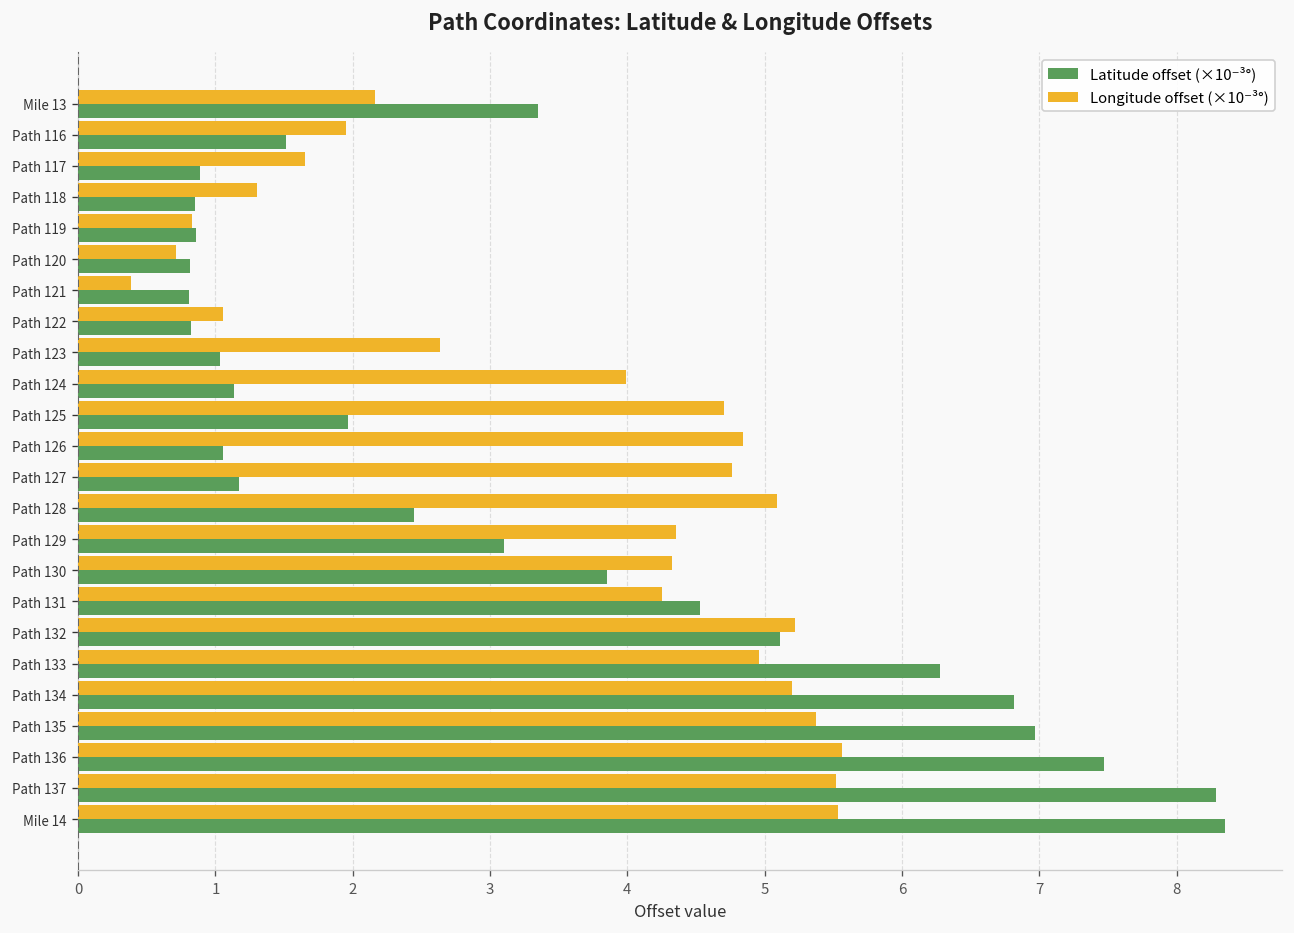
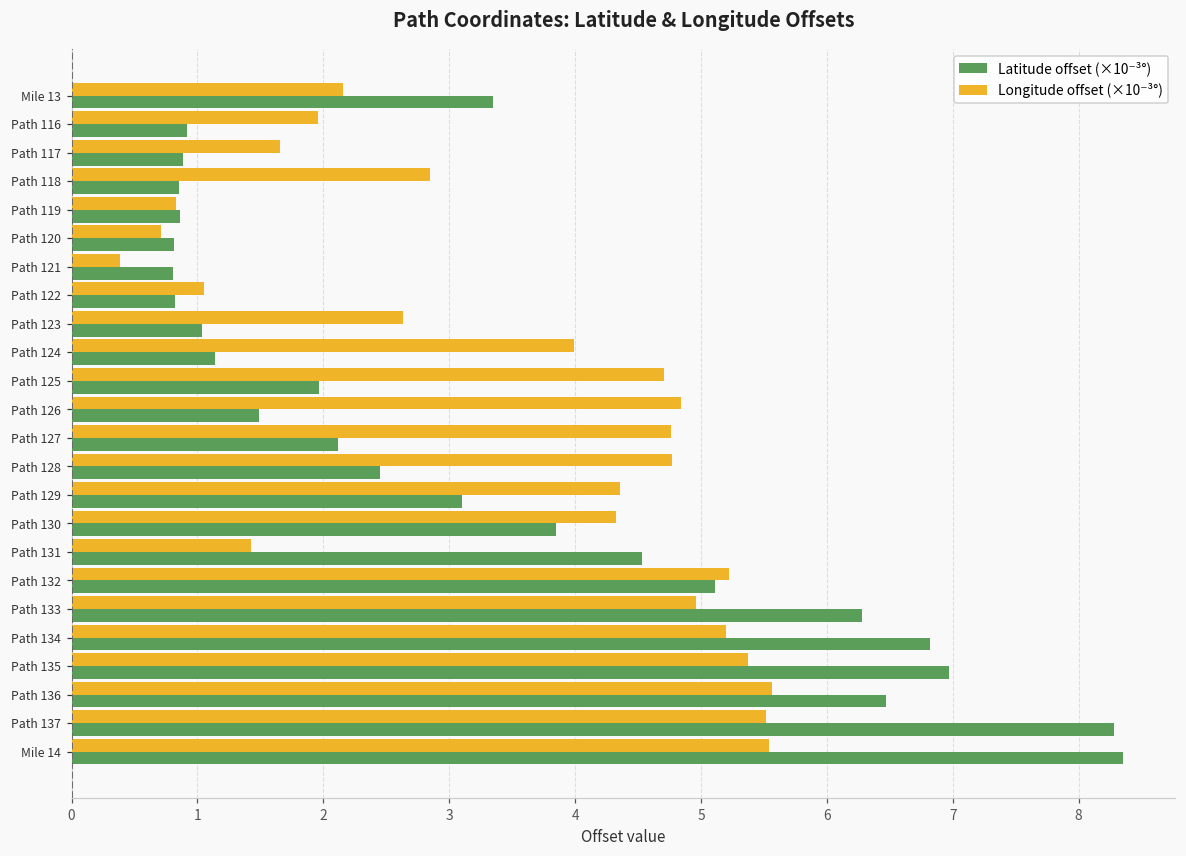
Latitude offset (×10⁻³°), Path 116: 1.51 -> 0.92
Longitude offset (×10⁻³°), Path 118: 1.31 -> 2.85
Latitude offset (×10⁻³°), Path 126: 1.05 -> 1.49
Latitude offset (×10⁻³°), Path 127: 1.17 -> 2.12
Longitude offset (×10⁻³°), Path 128: 5.09 -> 4.77
Longitude offset (×10⁻³°), Path 131: 4.26 -> 1.43
Latitude offset (×10⁻³°), Path 136: 7.47 -> 6.47
